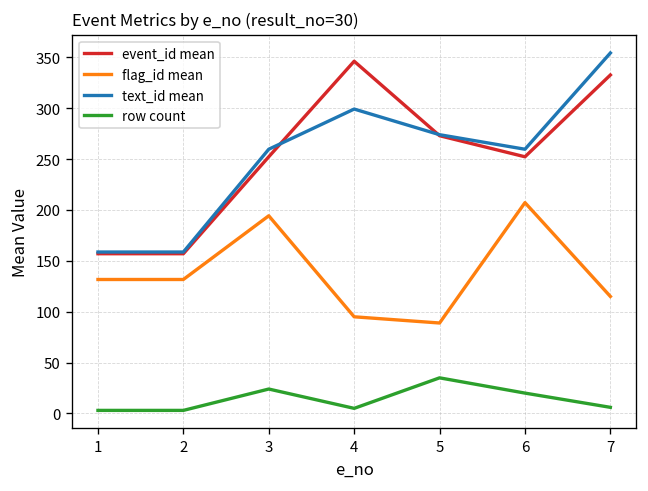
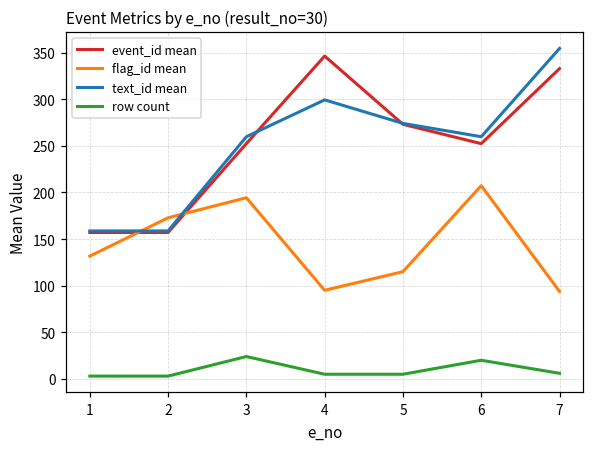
flag_id mean, 2: 130 -> 170
flag_id mean, 5: 90 -> 120
row count, 5: 40 -> 10
flag_id mean, 7: 120 -> 90
